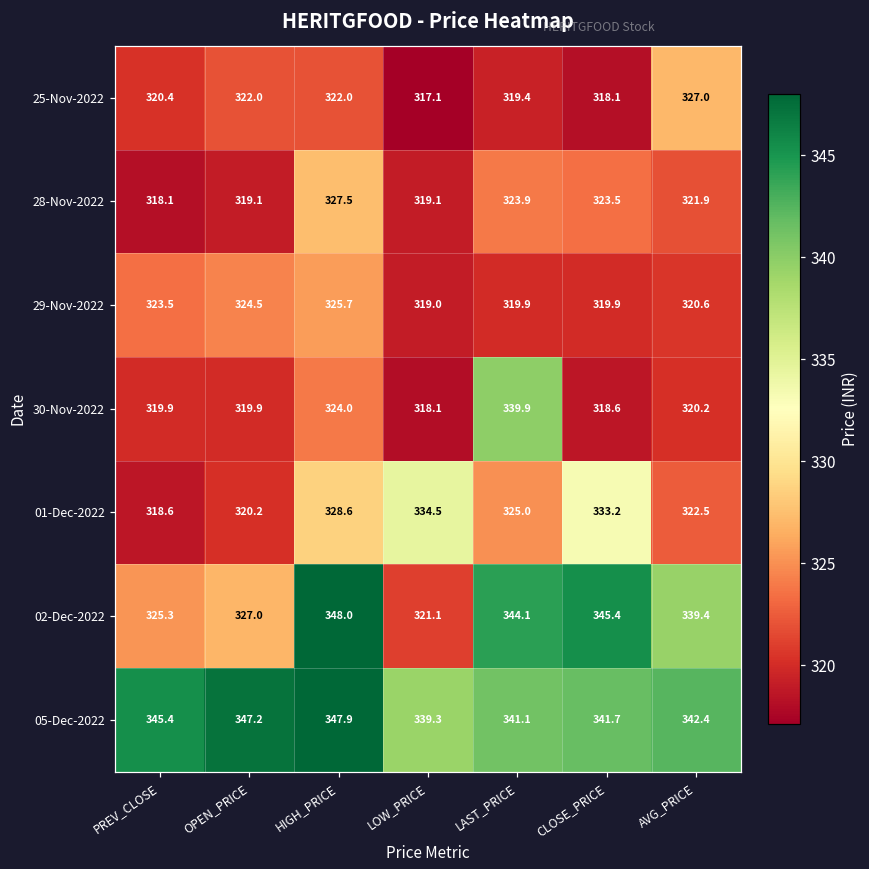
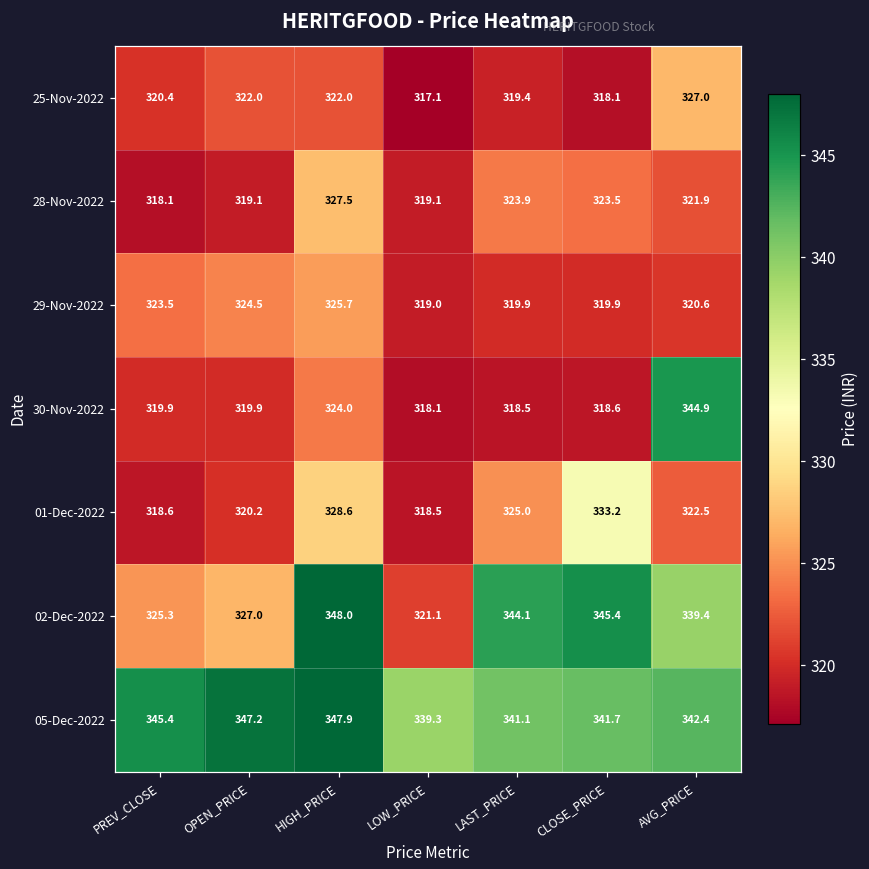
30-Nov-2022, LAST_PRICE: 339.9 -> 318.5
30-Nov-2022, AVG_PRICE: 320.2 -> 344.9
01-Dec-2022, LOW_PRICE: 334.5 -> 318.5
